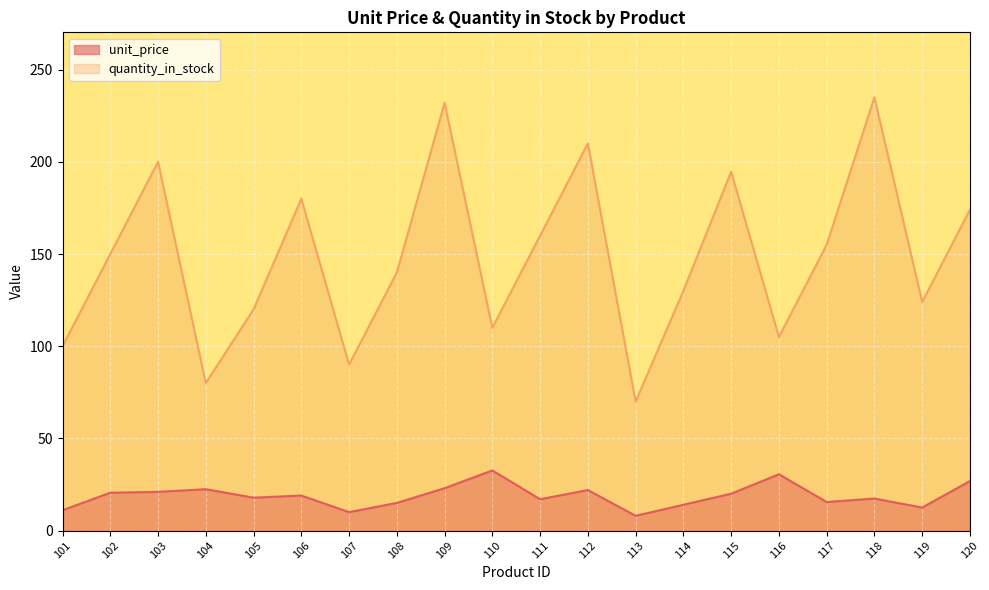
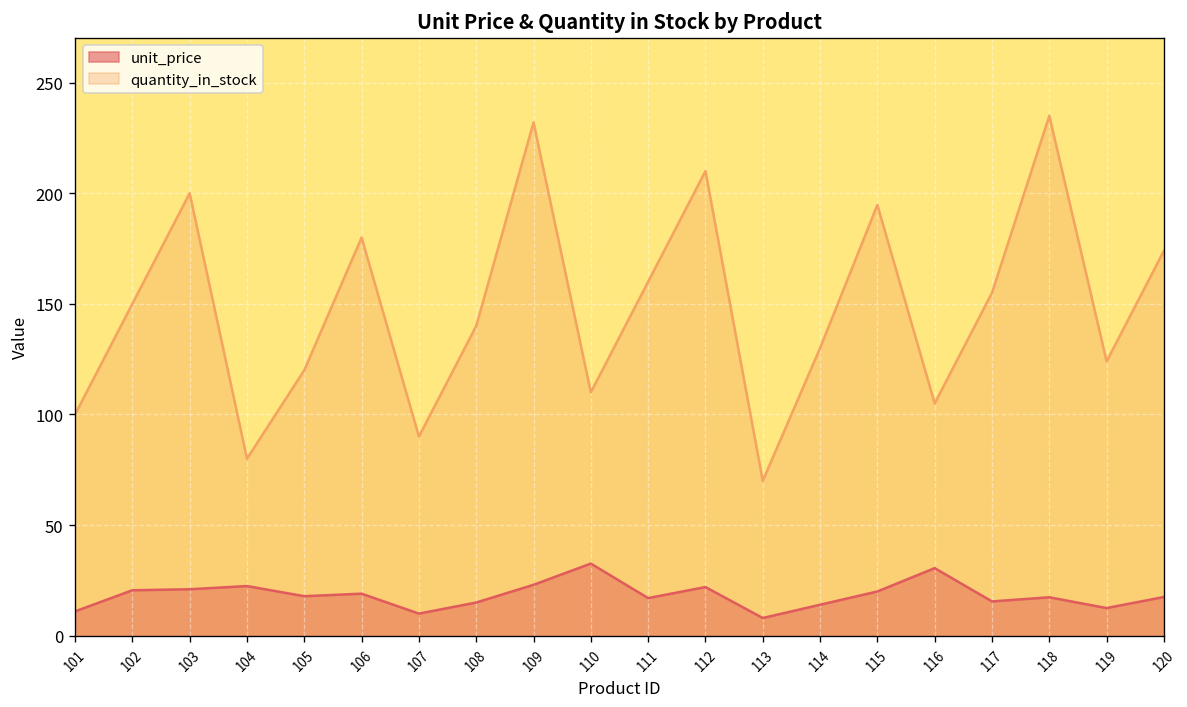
unit_price, 120: 27 -> 17
